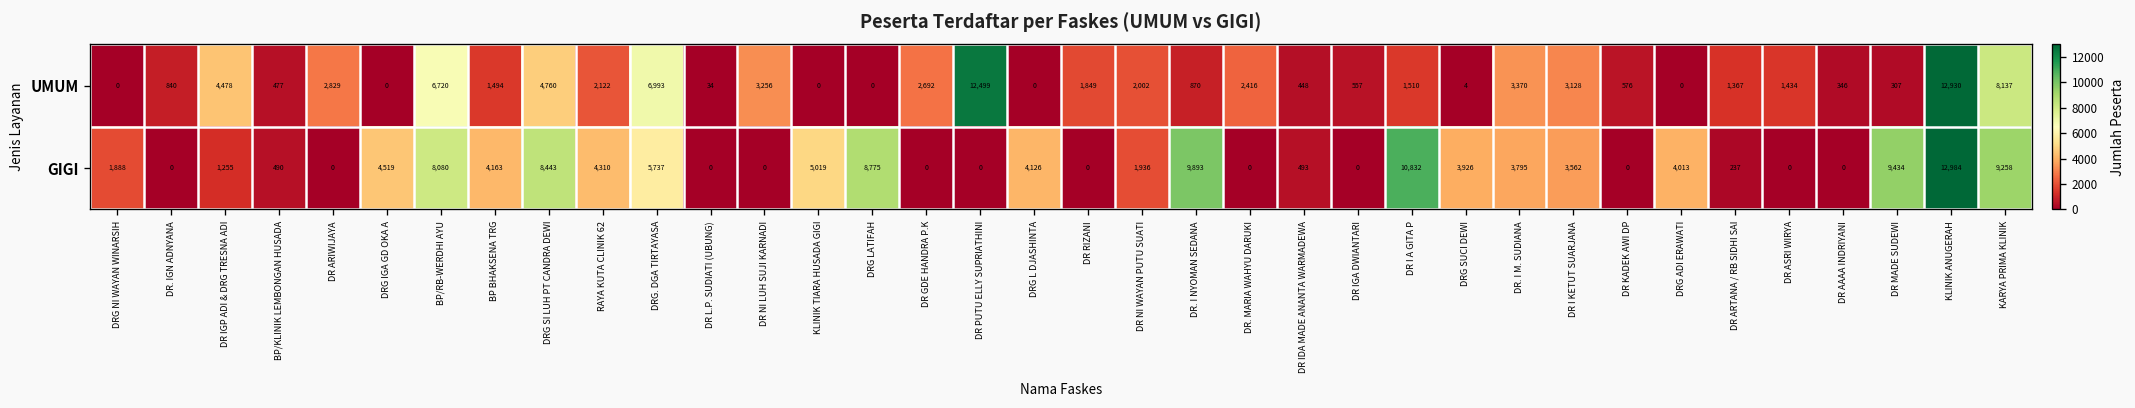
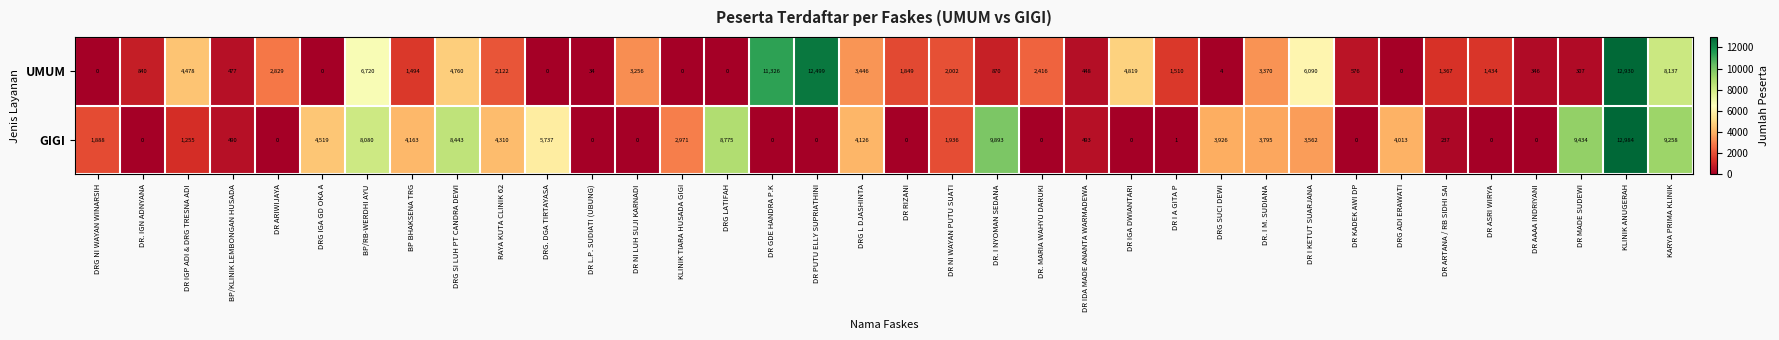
UMUM, DRG. DGA TIRTAYASA: 6,993 -> 0
UMUM, DR GDE HANDRA P.K: 2,692 -> 11,326
UMUM, DRG L DJASHINTA: 0 -> 3,446
UMUM, DR IGA DWIANTARI: 557 -> 4,819
UMUM, DR I KETUT SUARJANA: 3,128 -> 6,090
GIGI, KLINIK TIARA HUSADA GIGI: 5,019 -> 2,971
GIGI, DR I A GITA P: 10,832 -> 1
